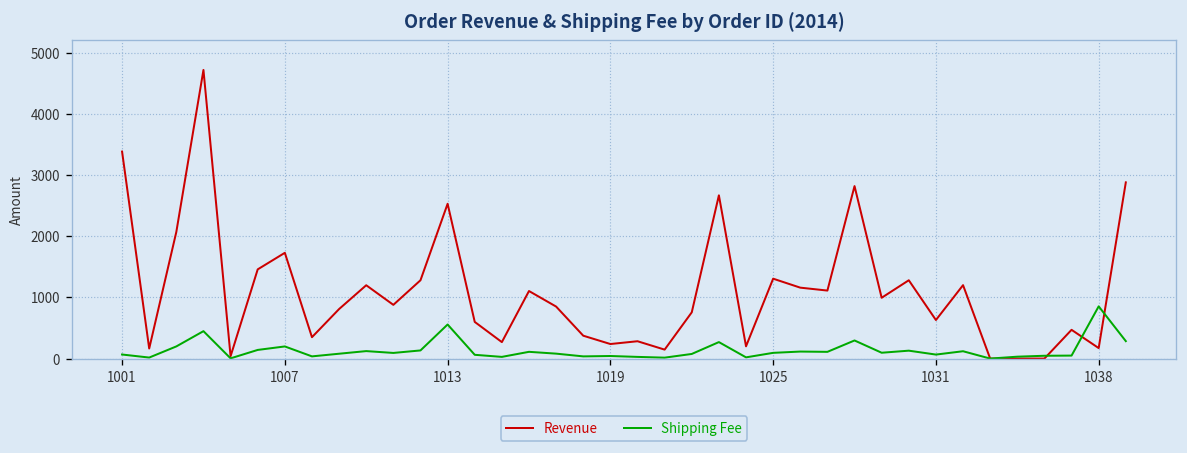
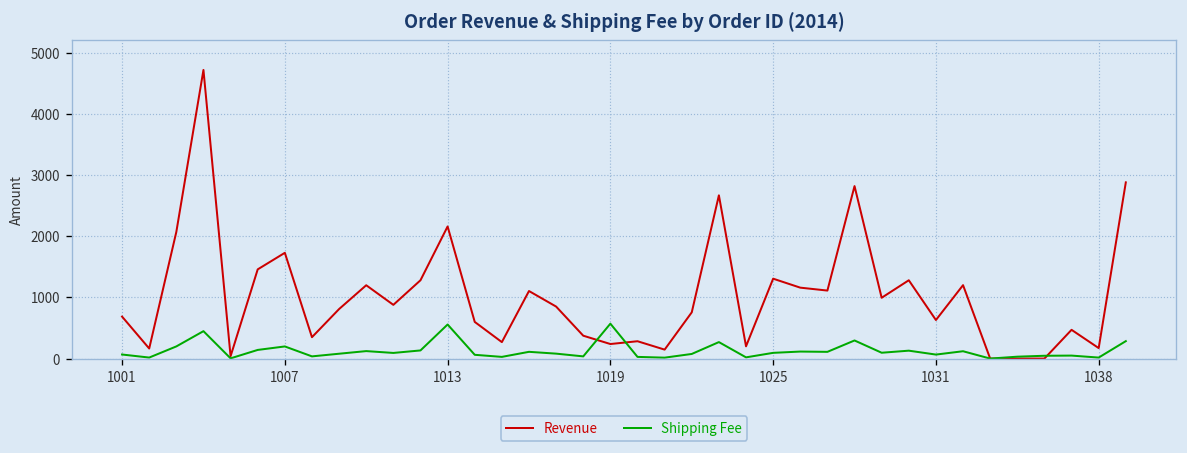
Revenue, 1001: 3400 -> 700
Revenue, 1013: 2500 -> 2200
Shipping Fee, 1019: 0 -> 600
Shipping Fee, 1038: 900 -> 0
